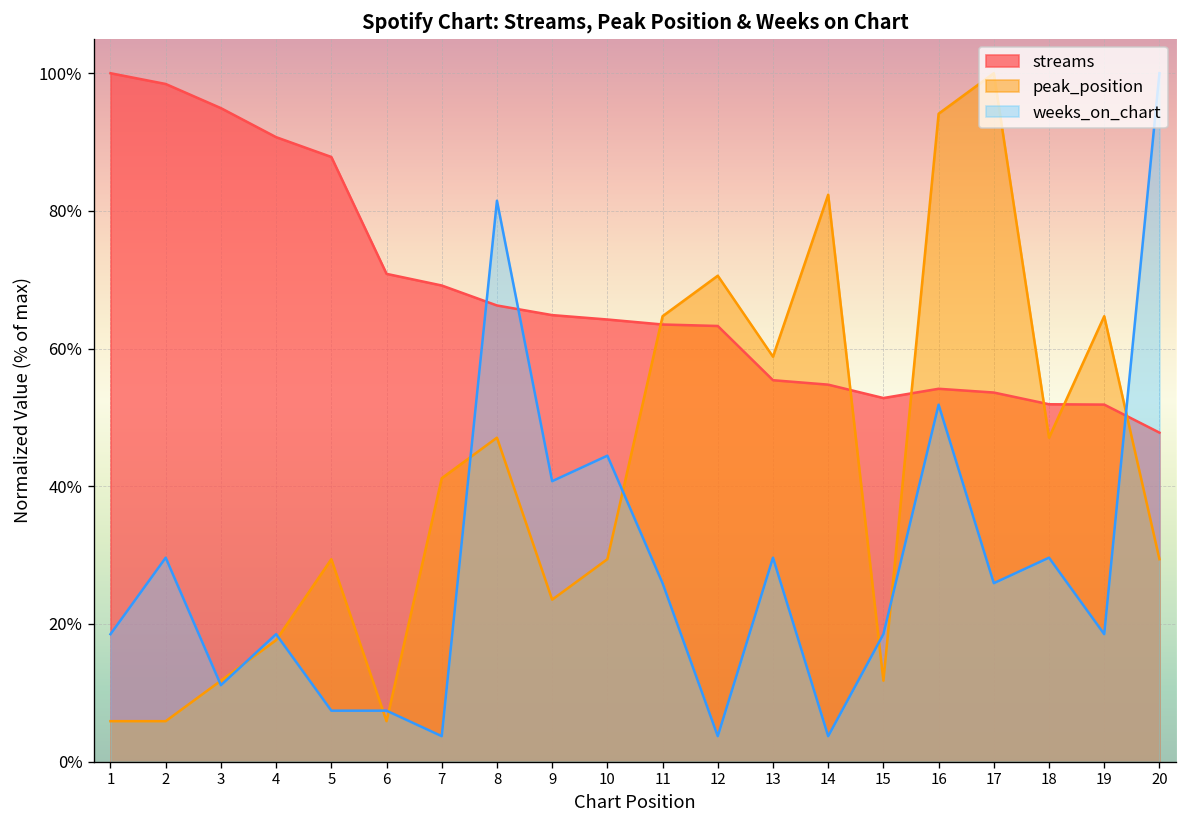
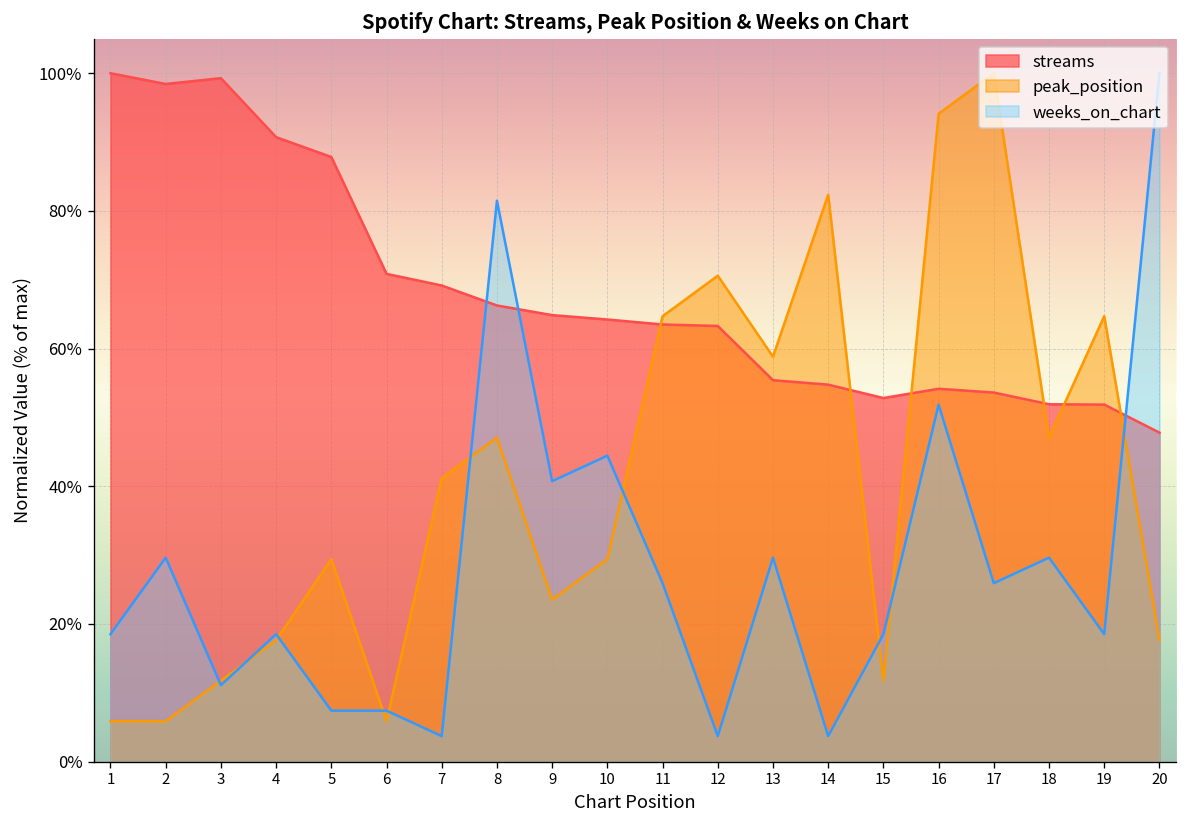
streams, 3: 95% -> 99%
peak_position, 20: 29% -> 18%
